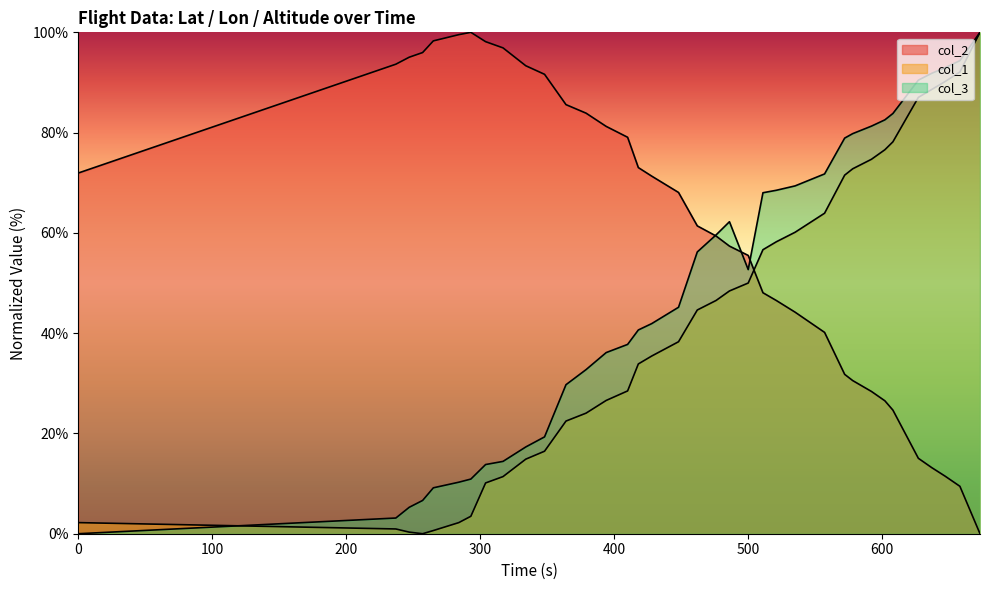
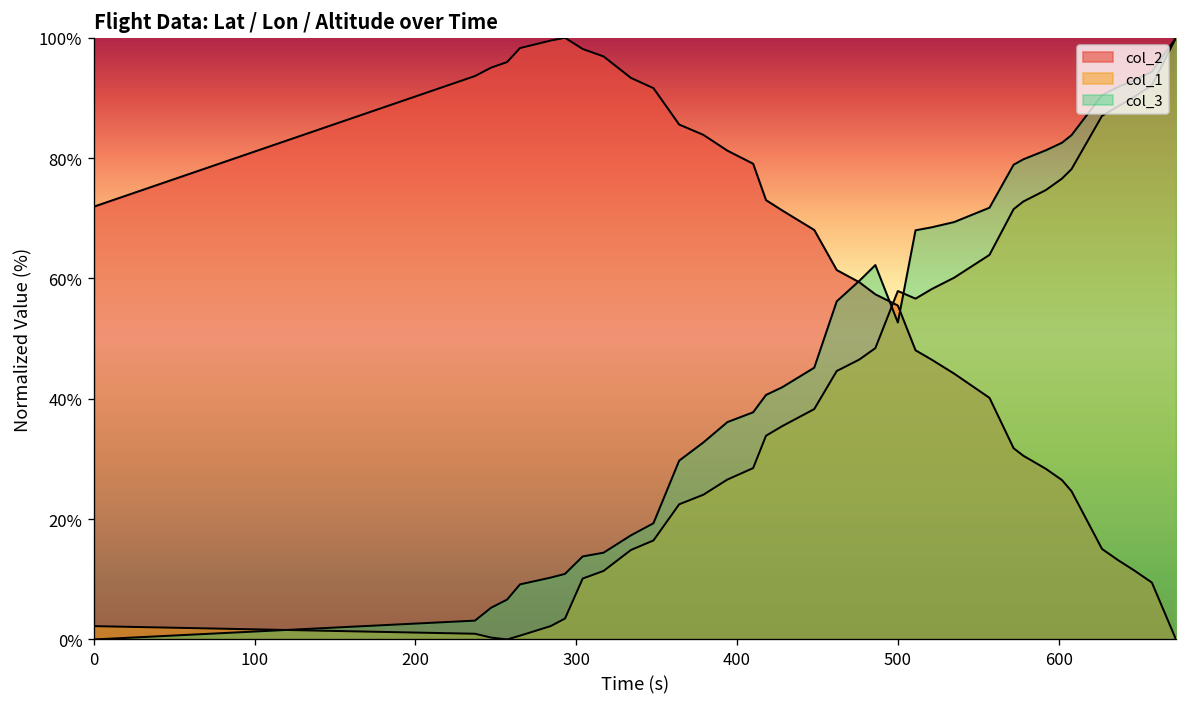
col_1, 500: 50% -> 58%
